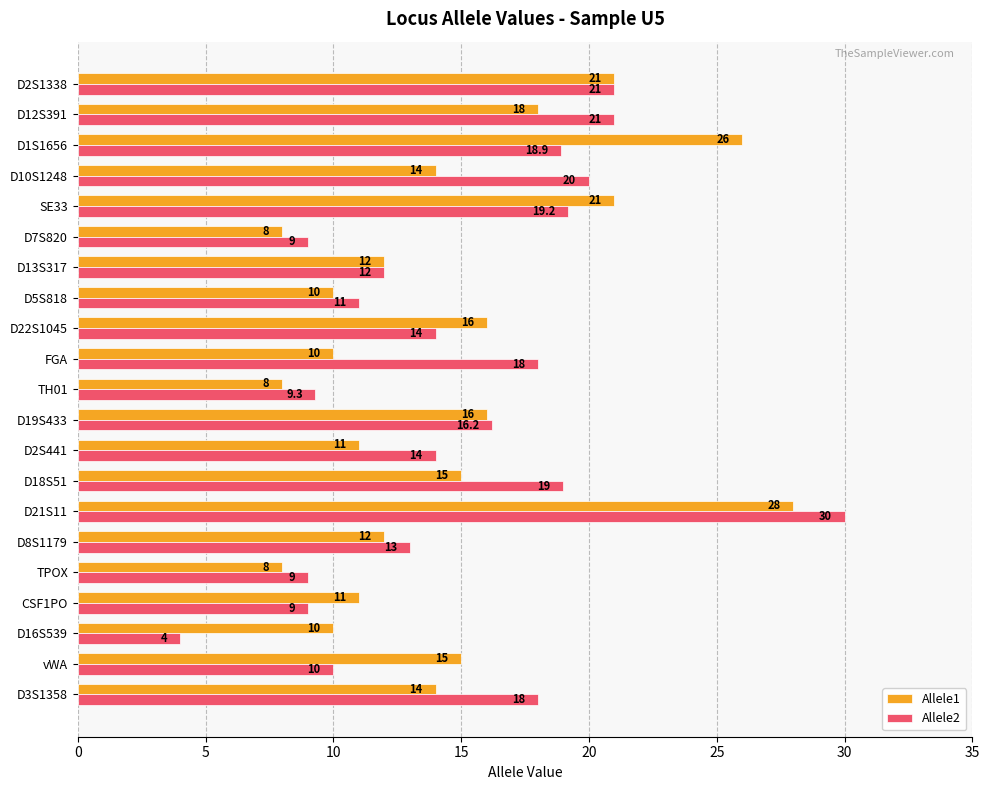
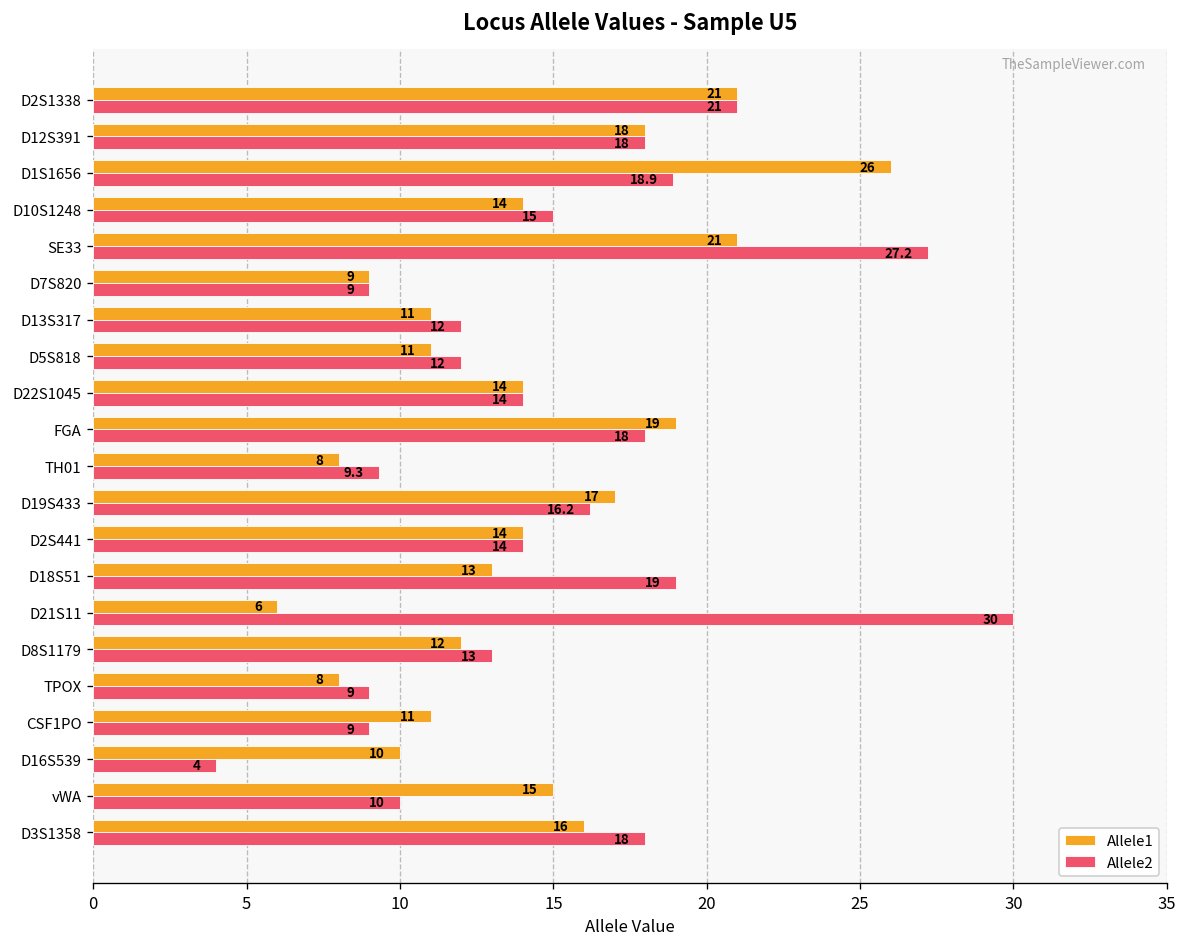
Allele2, D12S391: 21 -> 18
Allele2, D10S1248: 20 -> 15
Allele2, SE33: 19.2 -> 27.2
Allele1, D7S820: 8 -> 9
Allele1, D13S317: 12 -> 11
Allele1, D5S818: 10 -> 11
Allele2, D5S818: 11 -> 12
Allele1, D22S1045: 16 -> 14
Allele1, FGA: 10 -> 19
Allele1, D19S433: 16 -> 17
Allele1, D2S441: 11 -> 14
Allele1, D18S51: 15 -> 13
Allele1, D21S11: 28 -> 6
Allele1, D3S1358: 14 -> 16
